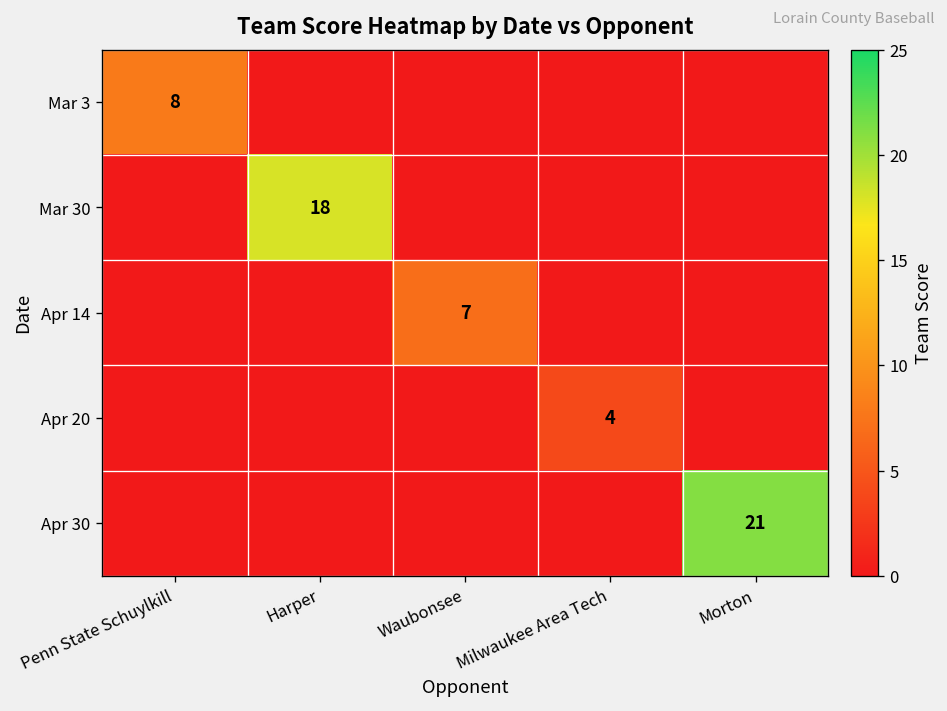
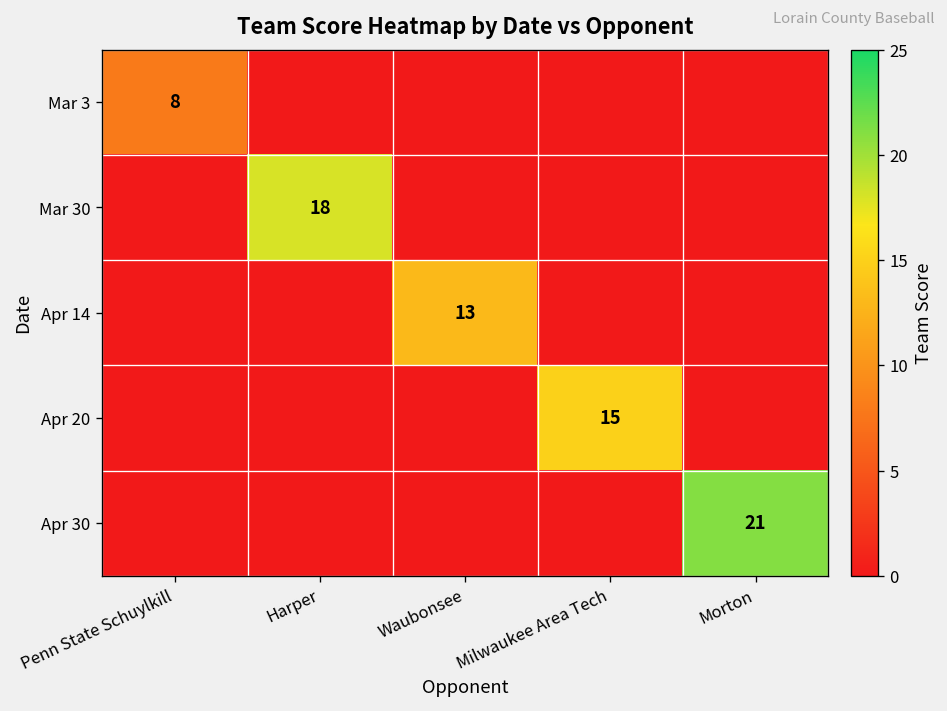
Apr 14, Waubonsee: 7 -> 13
Apr 20, Milwaukee Area Tech: 4 -> 15
